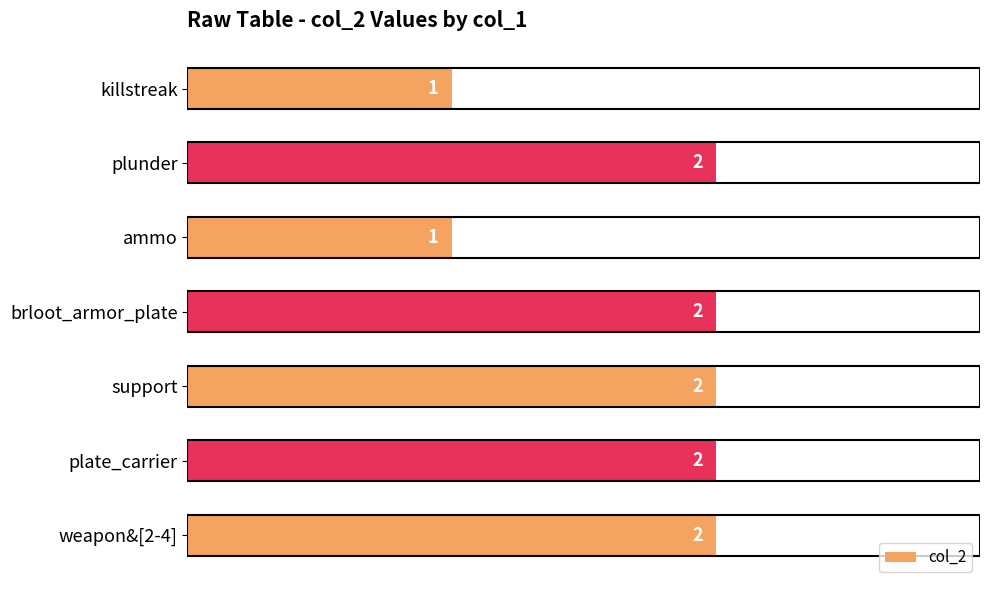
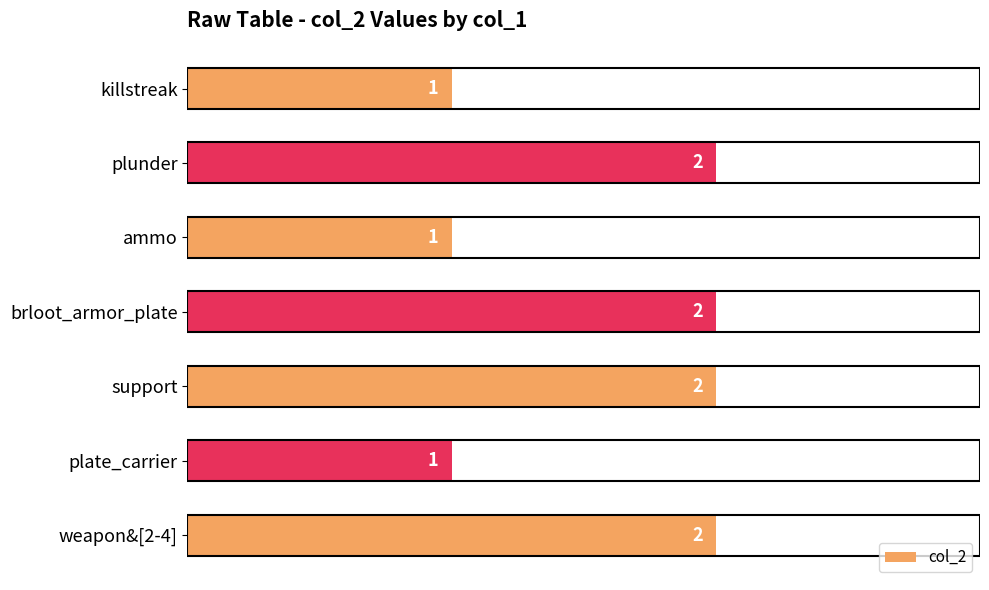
plate_carrier: 2 -> 1
